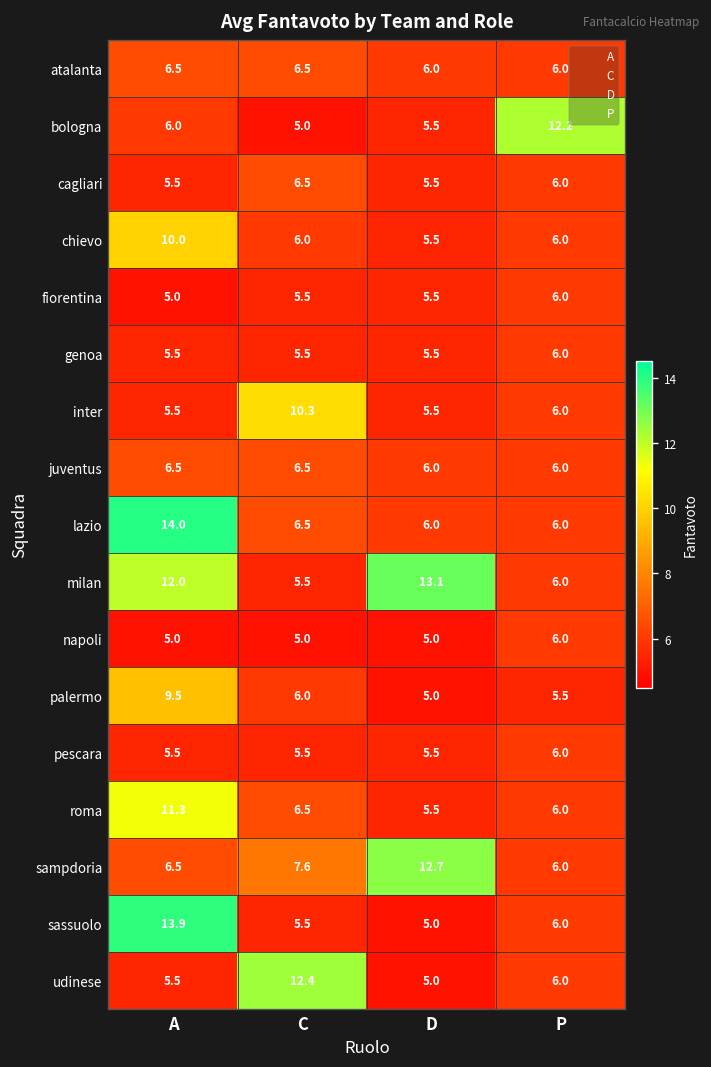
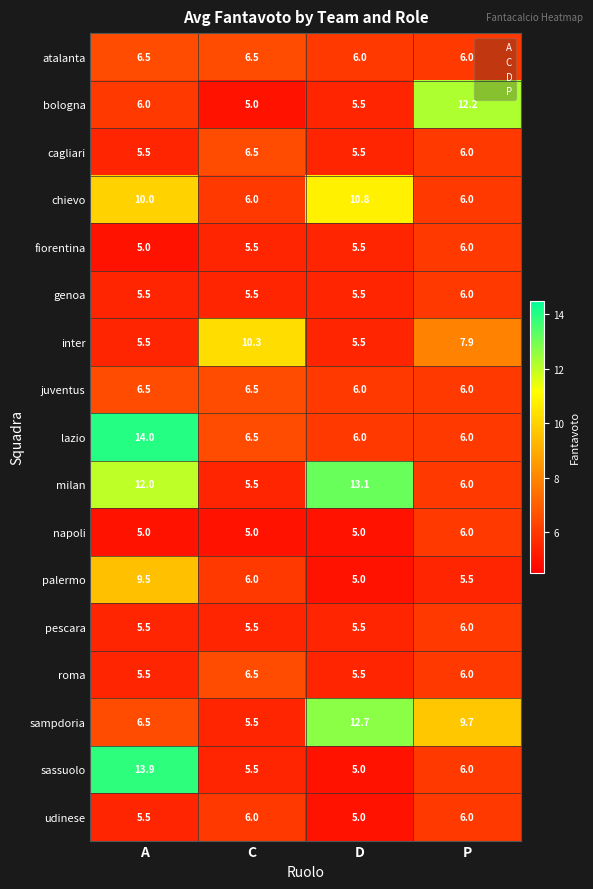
chievo, D: 5.5 -> 10.8
inter, P: 6.0 -> 7.9
roma, A: 11.3 -> 5.5
sampdoria, C: 7.6 -> 5.5
sampdoria, P: 6.0 -> 9.7
udinese, C: 12.4 -> 6.0
